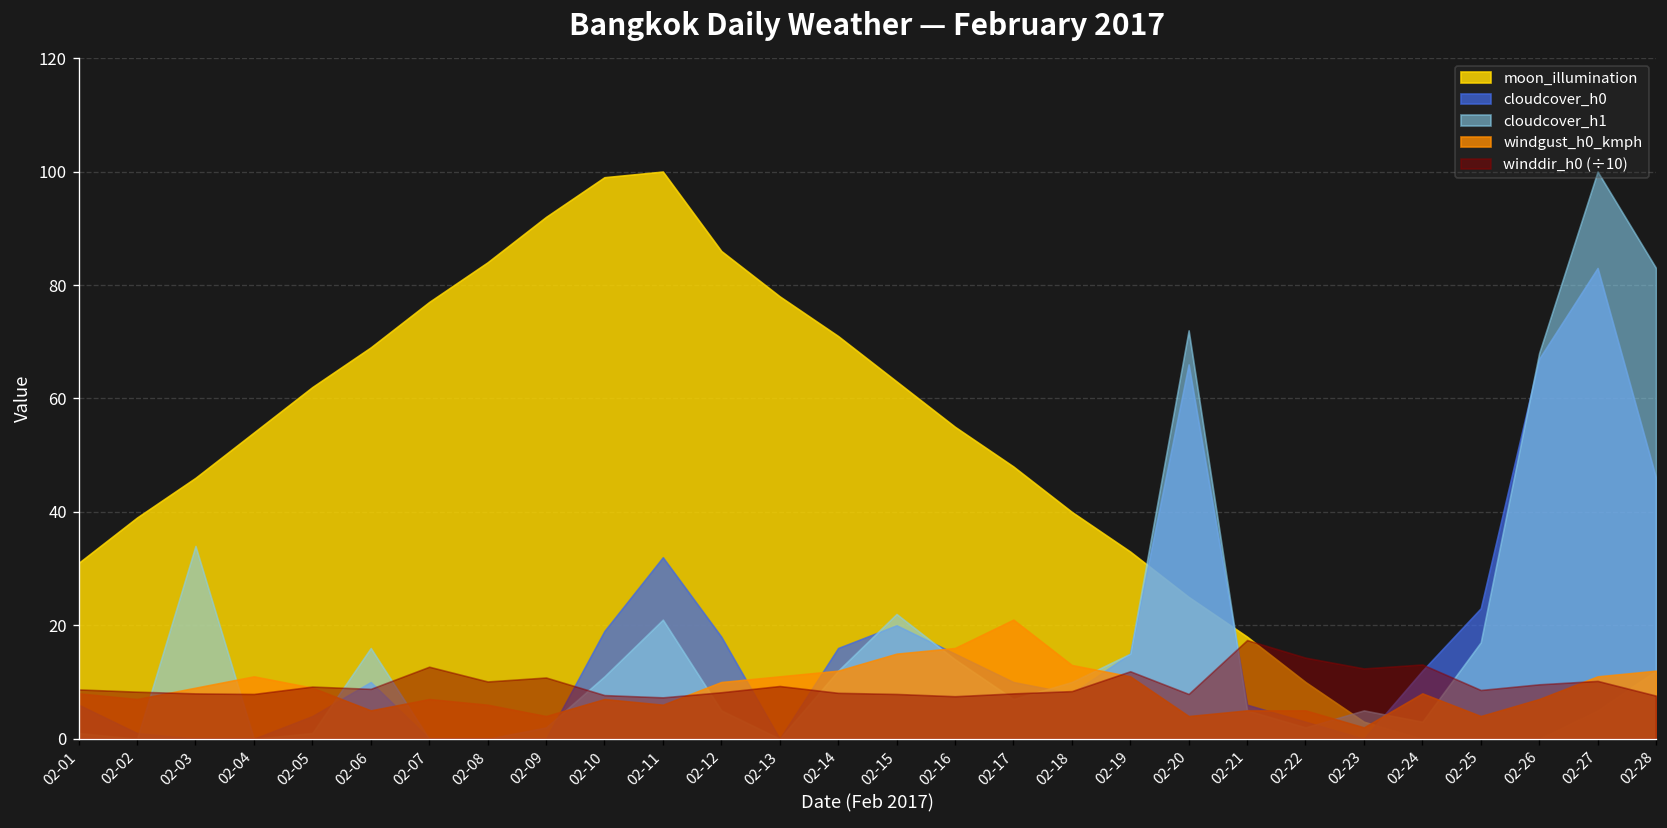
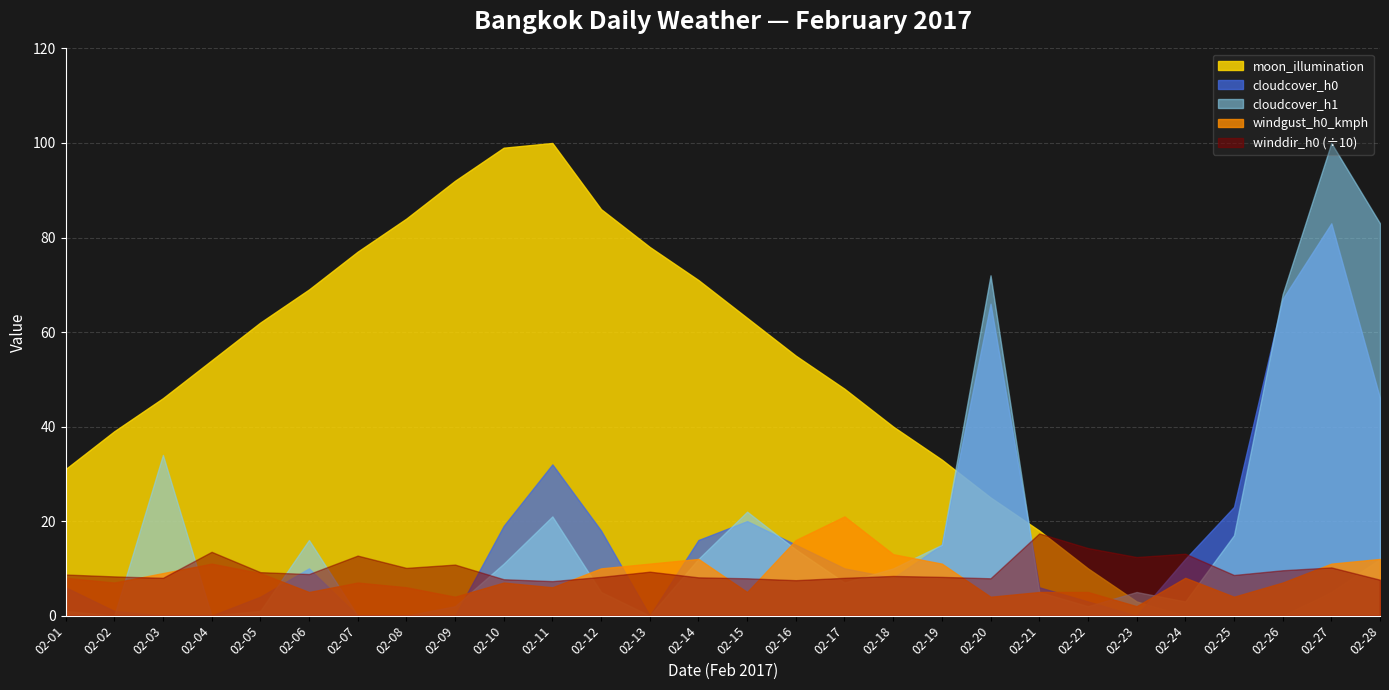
winddir_h0 (÷10), 02-04: 8 -> 14
windgust_h0_kmph, 02-15: 15 -> 5
winddir_h0 (÷10), 02-19: 12 -> 8
